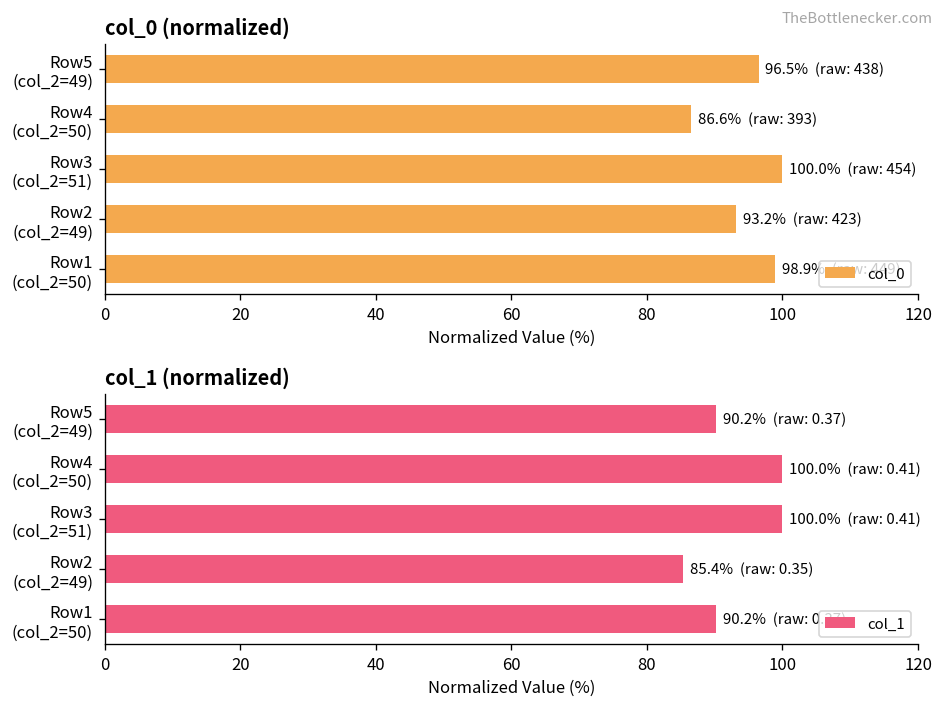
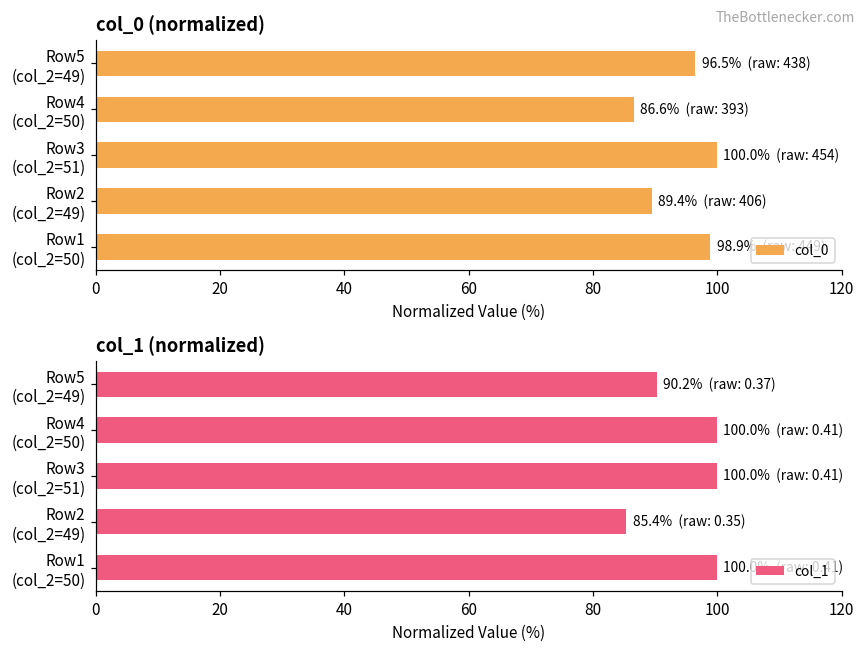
col_0 (normalized), Row2 (col_2=49): 93.2% (raw: 423) -> 89.4% (raw: 406)
col_1 (normalized), Row1 (col_2=50): 90.2% (raw: 0.37) -> 100.0% (raw: 0.41)
